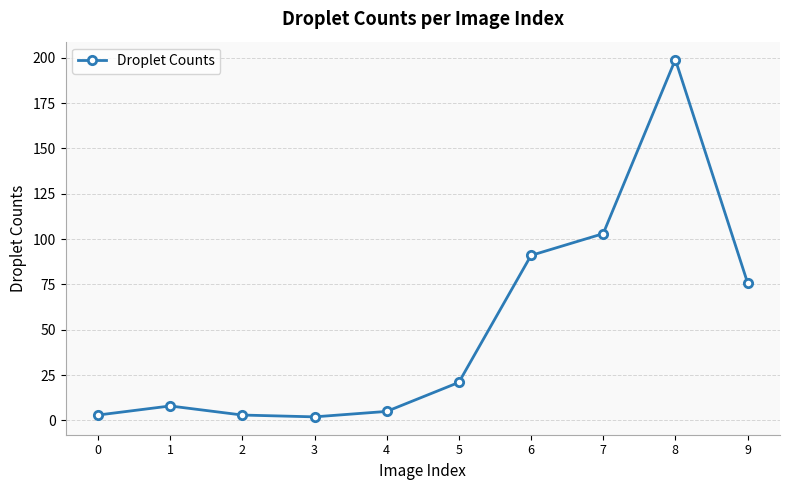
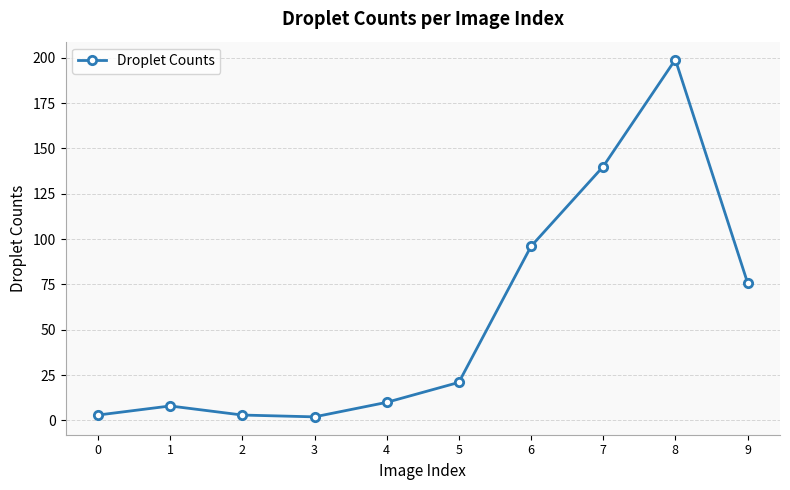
4: 5 -> 10
6: 91 -> 96
7: 103 -> 140
